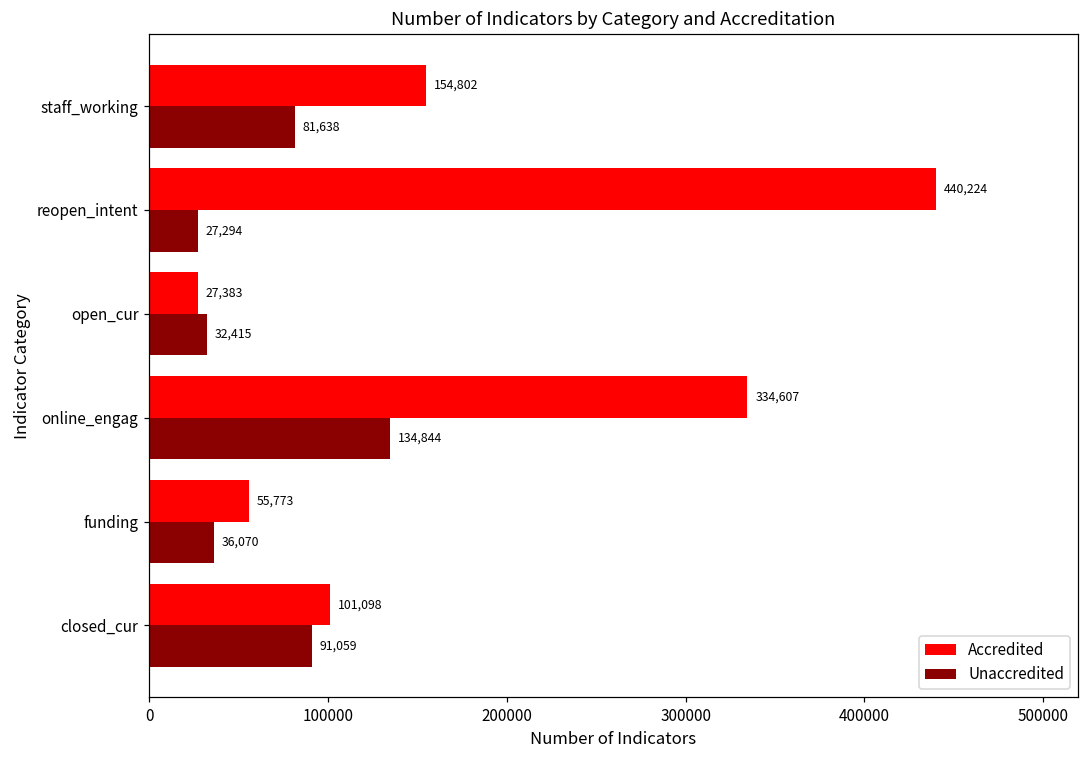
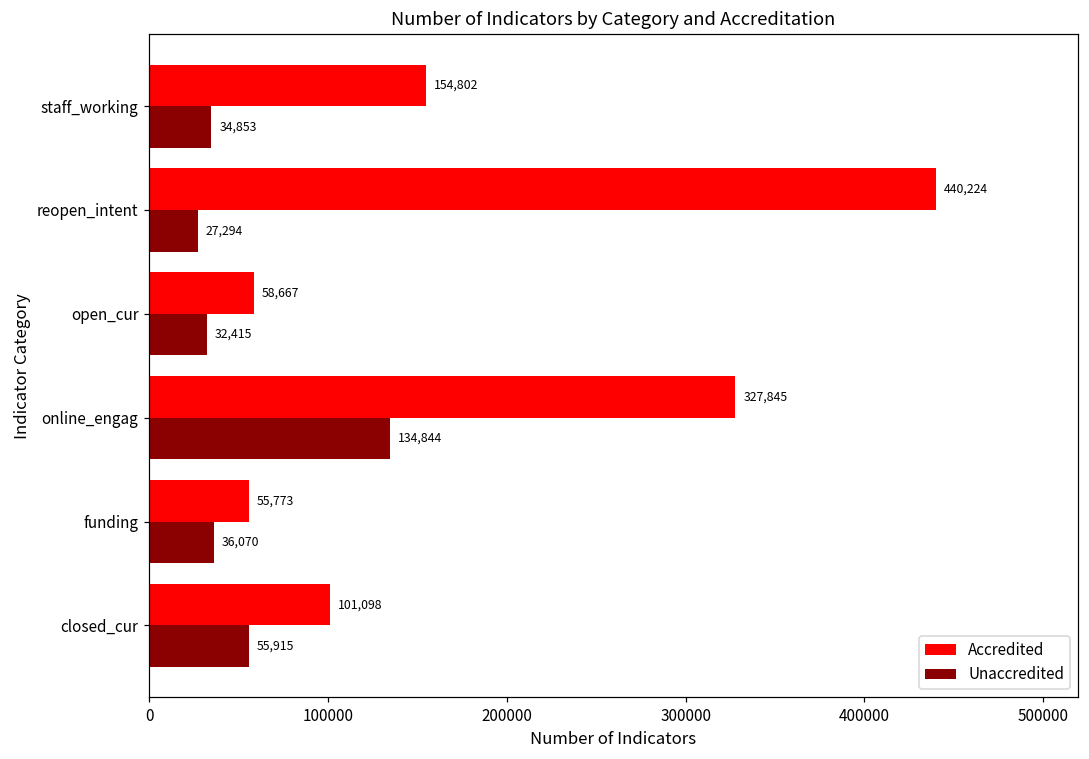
Unaccredited, staff_working: 81,638 -> 34,853
Accredited, open_cur: 27,383 -> 58,667
Accredited, online_engag: 334,607 -> 327,845
Unaccredited, closed_cur: 91,059 -> 55,915
